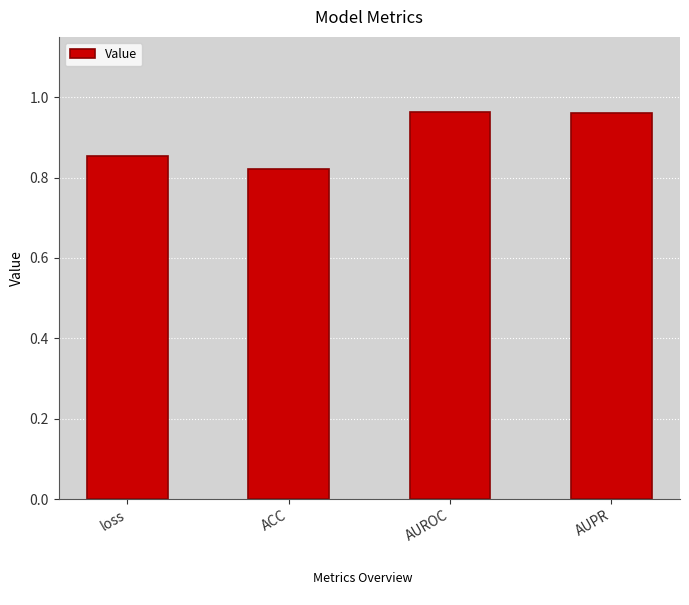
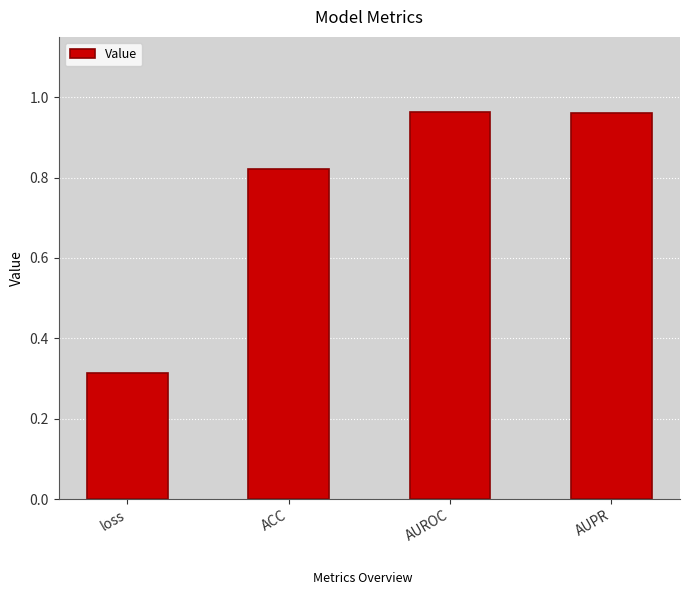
loss: 0.85 -> 0.31
